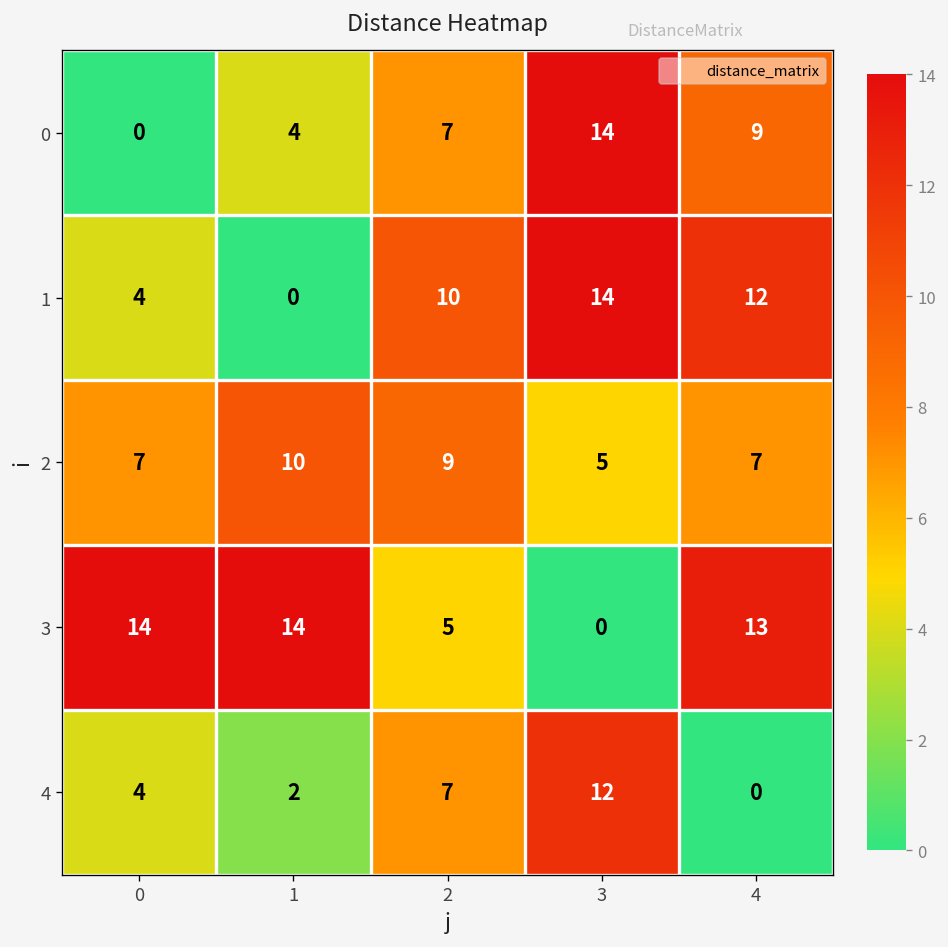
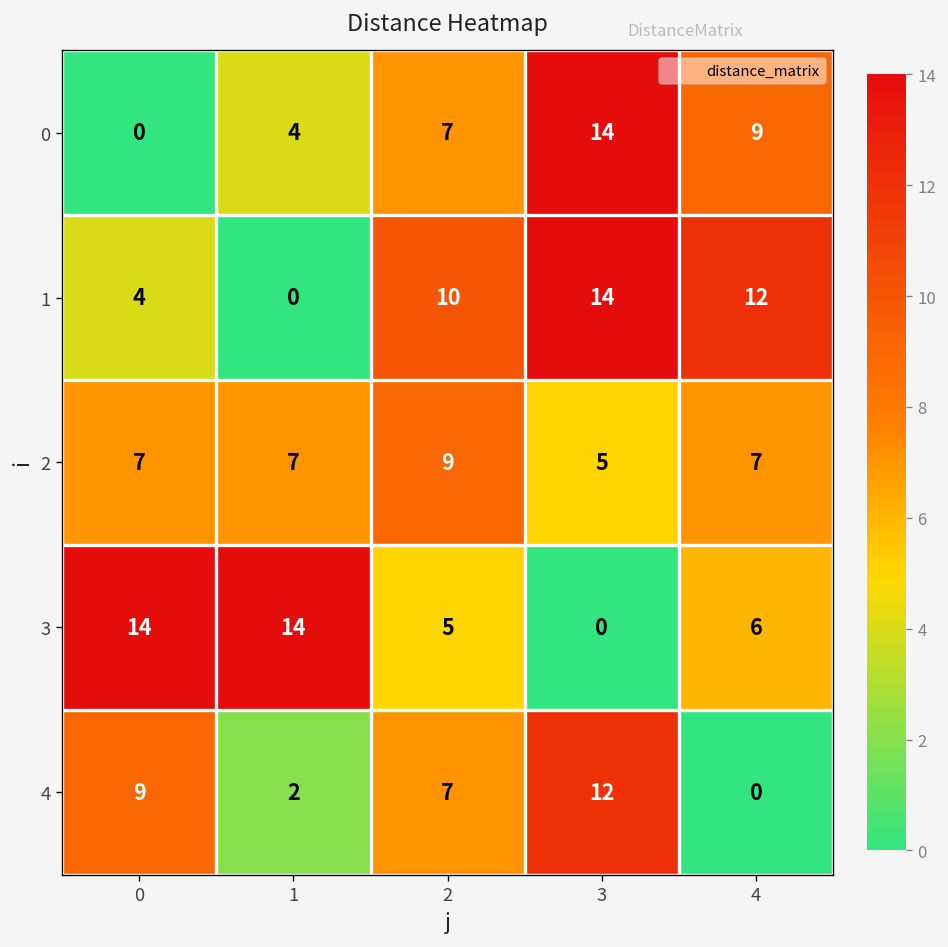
2, 1: 10 -> 7
3, 4: 13 -> 6
4, 0: 4 -> 9
